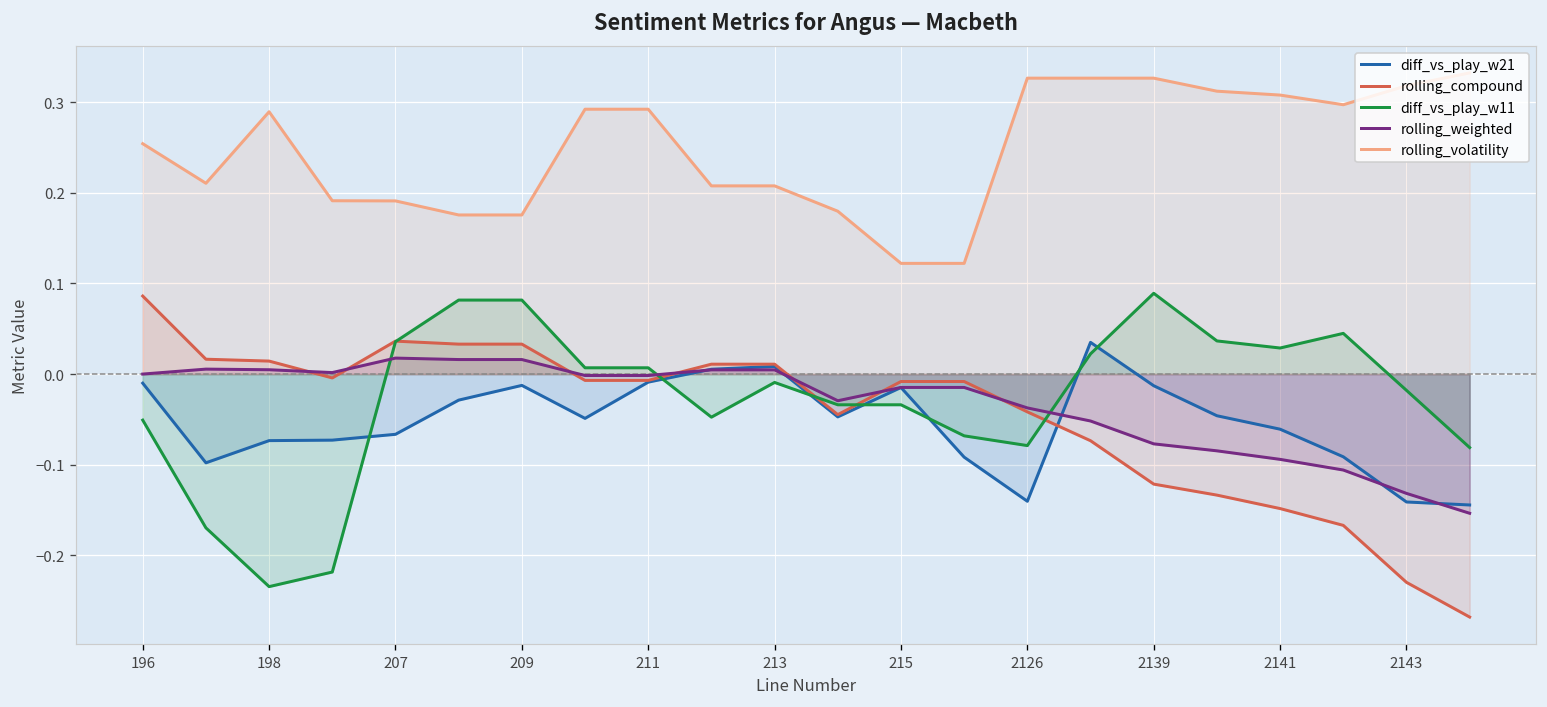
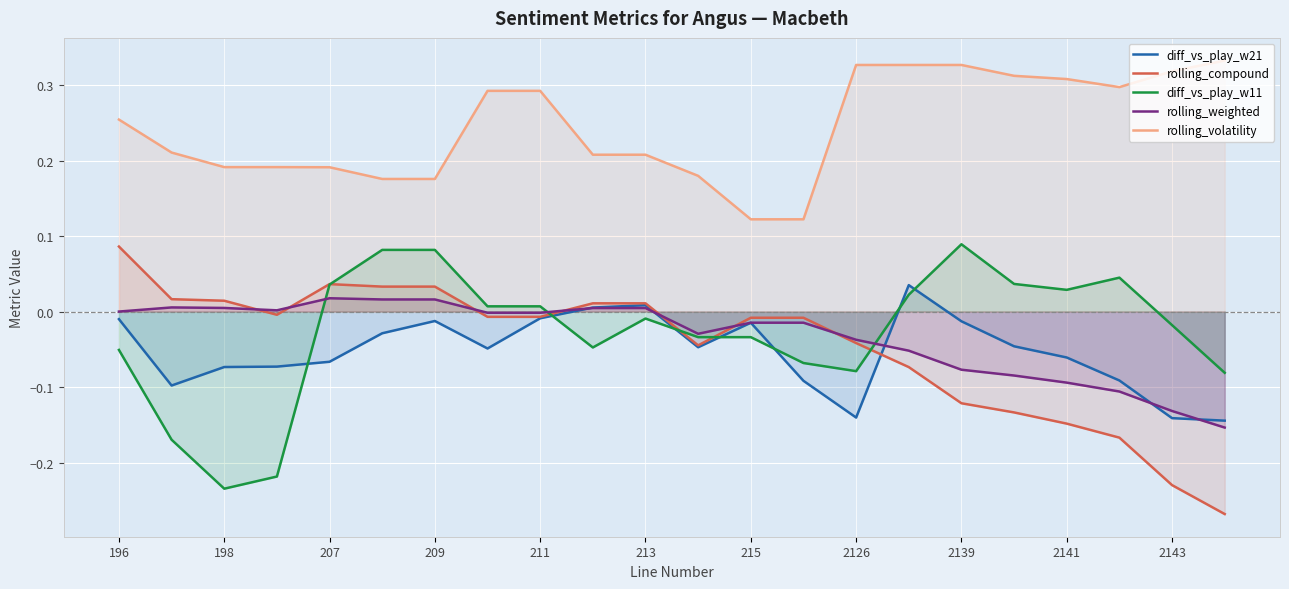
rolling_volatility, 198: 0.29 -> 0.19
